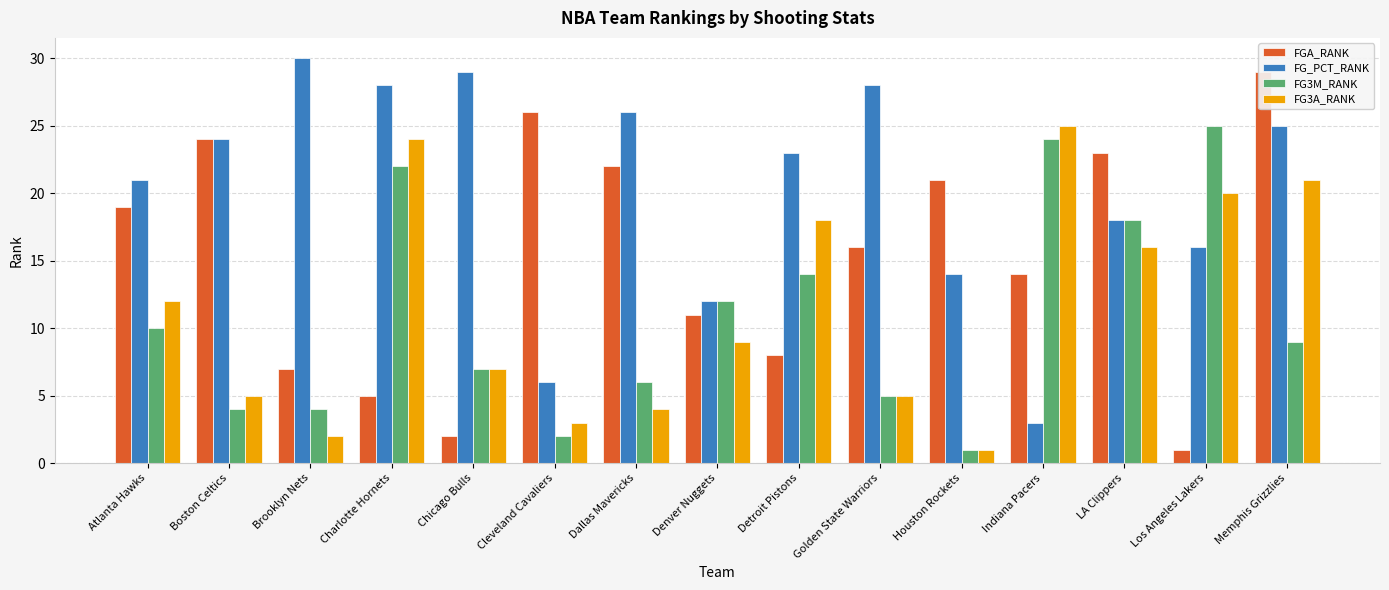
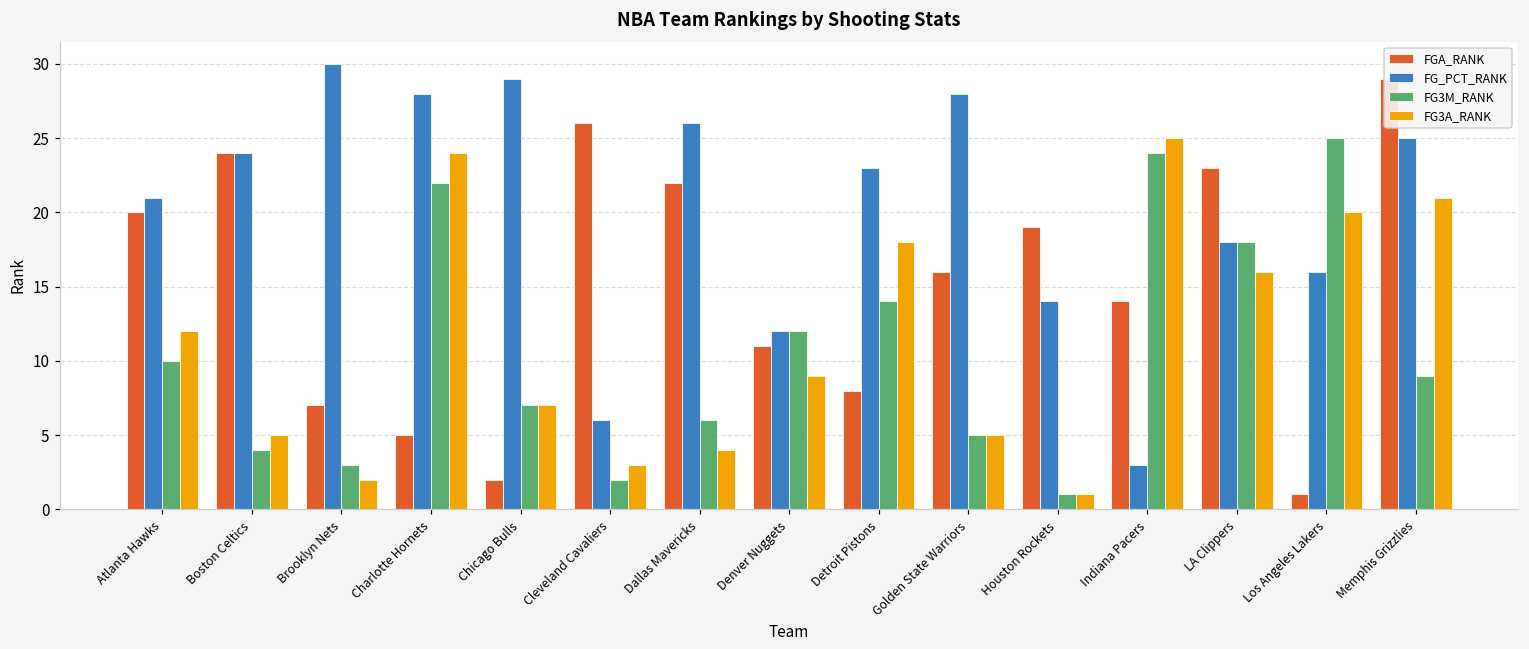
FGA_RANK, Atlanta Hawks: 19 -> 20
FG3M_RANK, Brooklyn Nets: 4 -> 3
FGA_RANK, Houston Rockets: 21 -> 19
